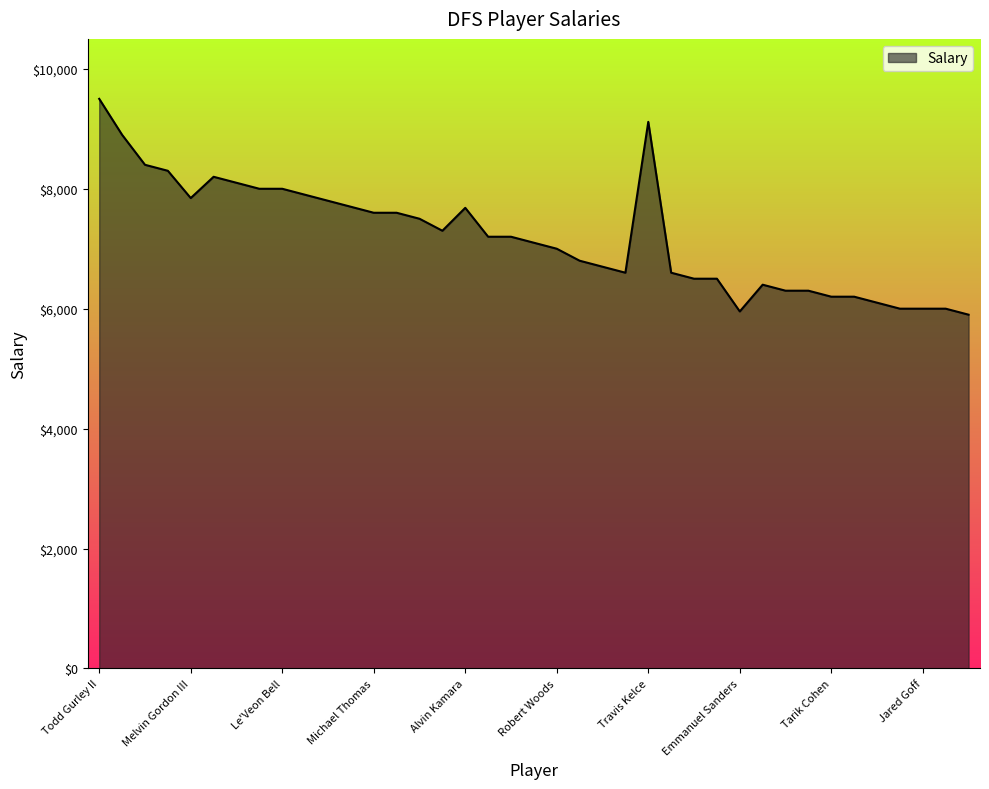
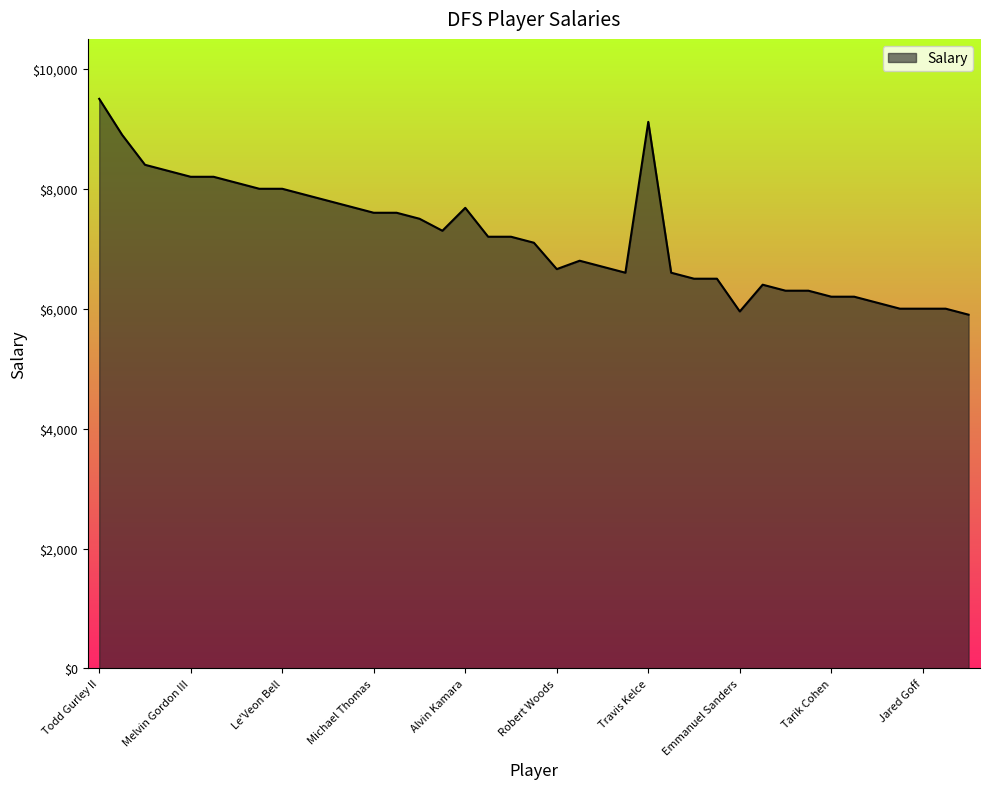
Melvin Gordon III: $7,800 -> $8,200
Robert Woods: $7,000 -> $6,700
